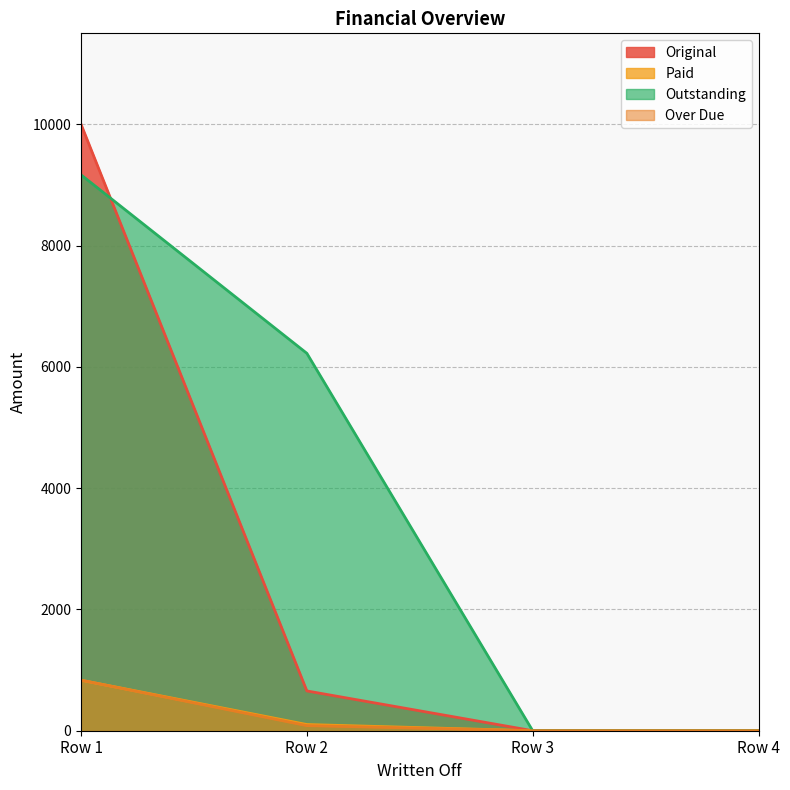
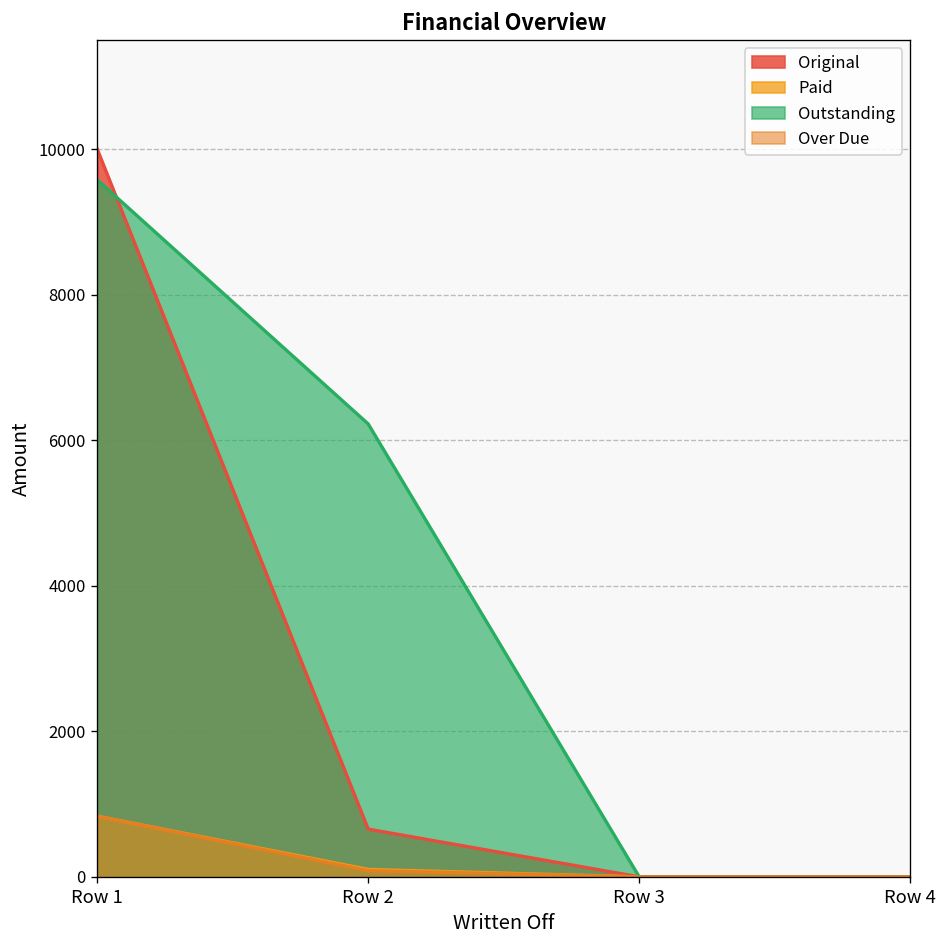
Outstanding, Row 1: 9200 -> 9600
